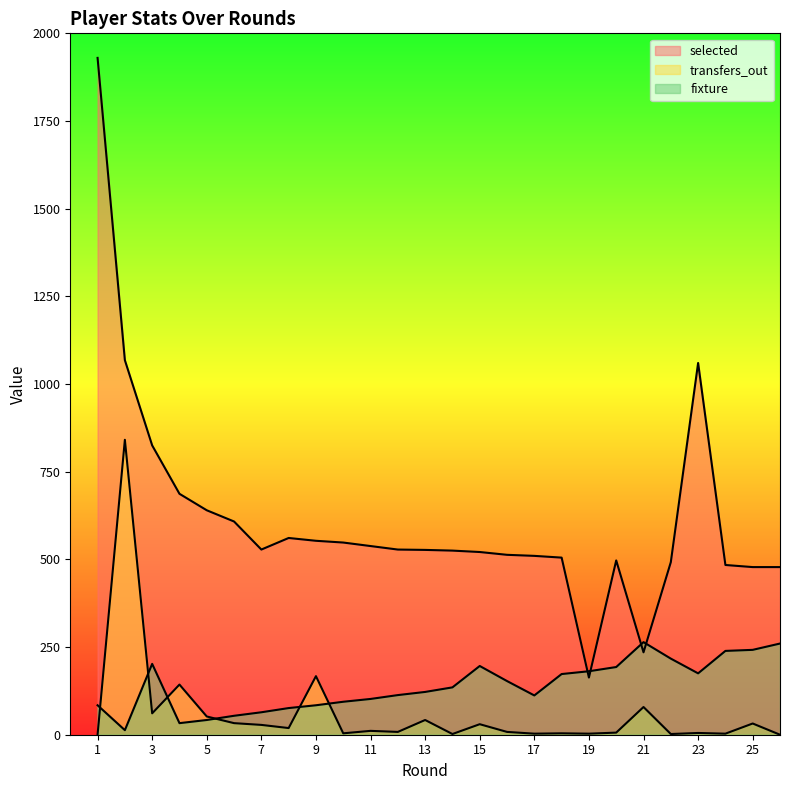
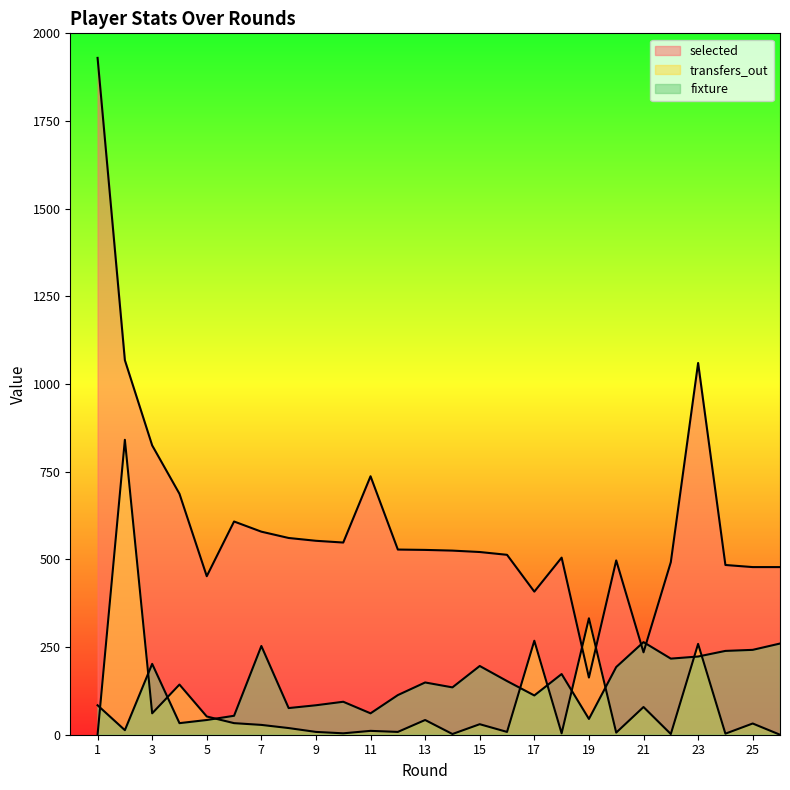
selected, 5: 640 -> 450
selected, 7: 530 -> 580
fixture, 7: 60 -> 250
transfers_out, 9: 170 -> 10
selected, 11: 540 -> 740
fixture, 11: 100 -> 60
fixture, 13: 120 -> 150
selected, 17: 510 -> 410
transfers_out, 17: 0 -> 270
transfers_out, 19: 0 -> 330
fixture, 19: 180 -> 50
transfers_out, 23: 10 -> 260
fixture, 23: 180 -> 220
